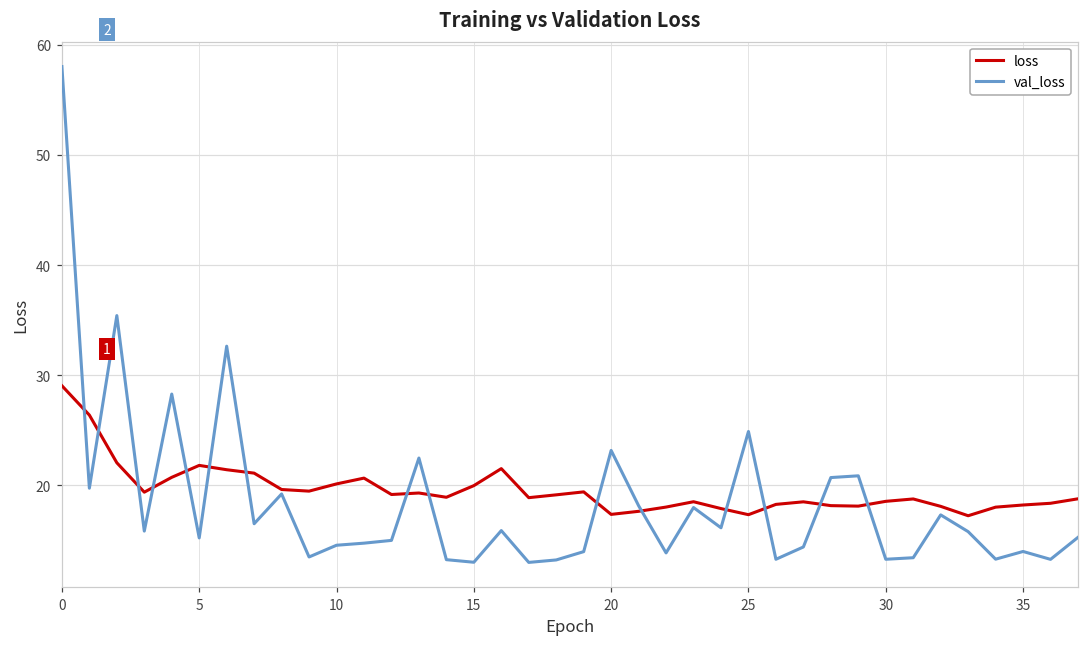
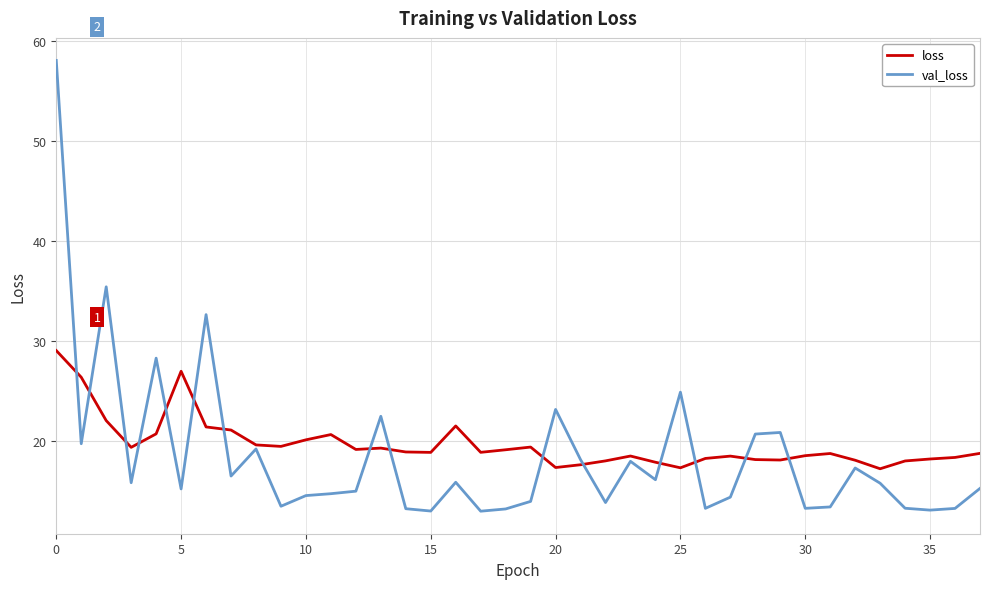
loss, 5: 21.8 -> 27.0
loss, 15: 20.0 -> 18.9
val_loss, 35: 14.0 -> 13.1
